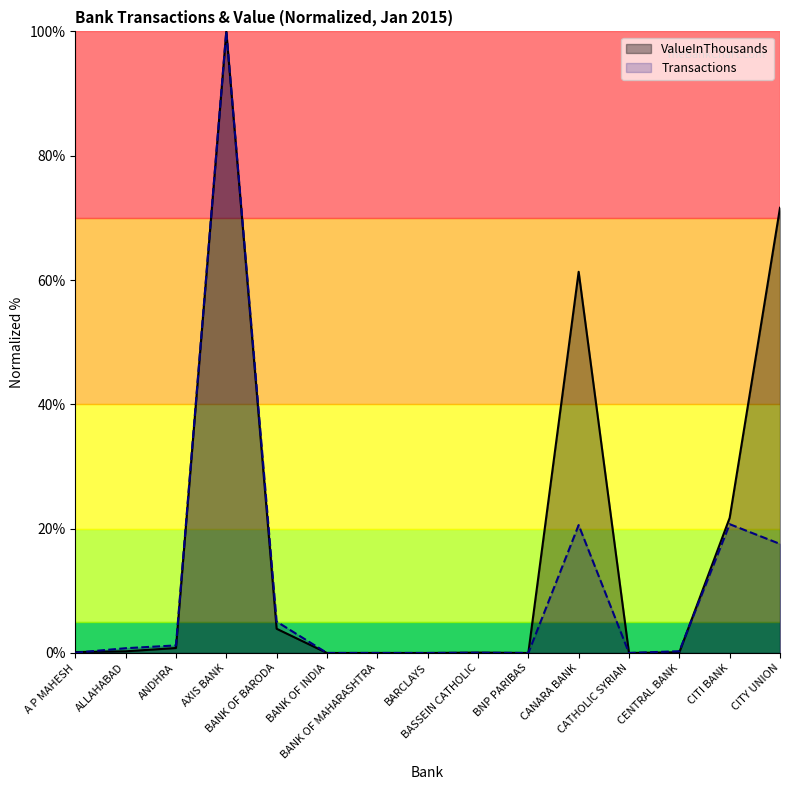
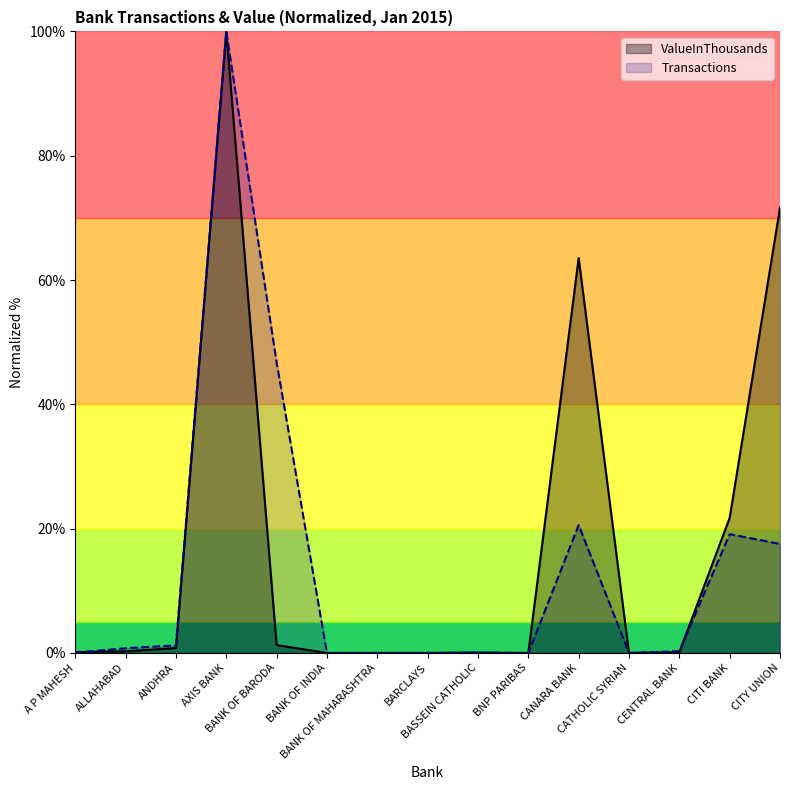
ValueInThousands, BANK OF BARODA: 4% -> 1%
Transactions, BANK OF BARODA: 5% -> 47%
ValueInThousands, CANARA BANK: 61% -> 64%
Transactions, CITI BANK: 21% -> 19%
